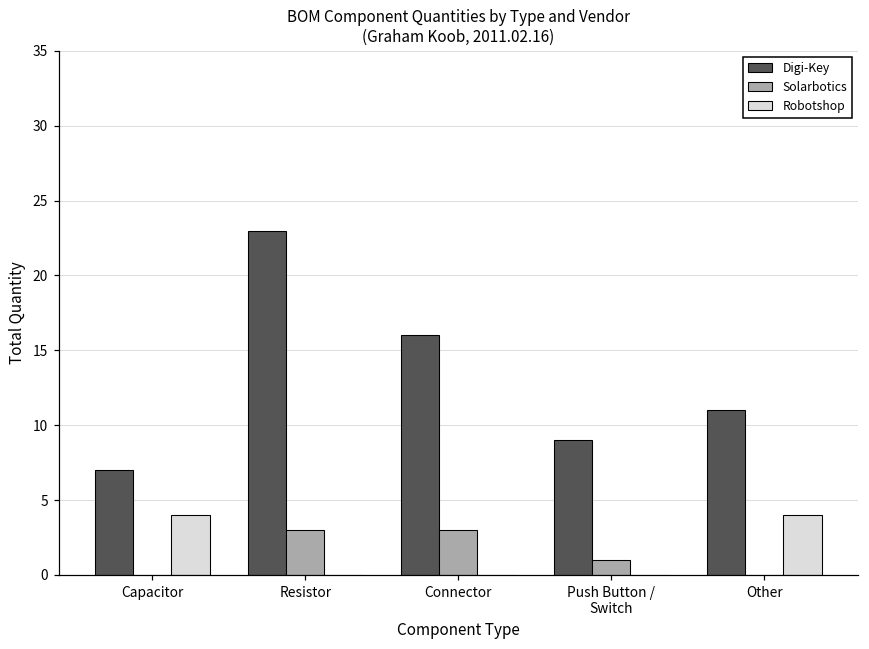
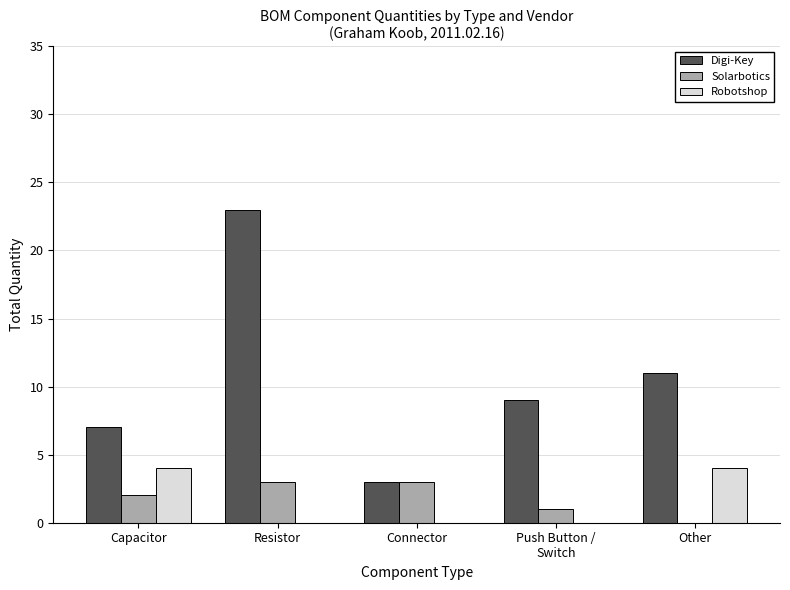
Solarbotics, Capacitor: 0 -> 2
Digi-Key, Connector: 16 -> 3
